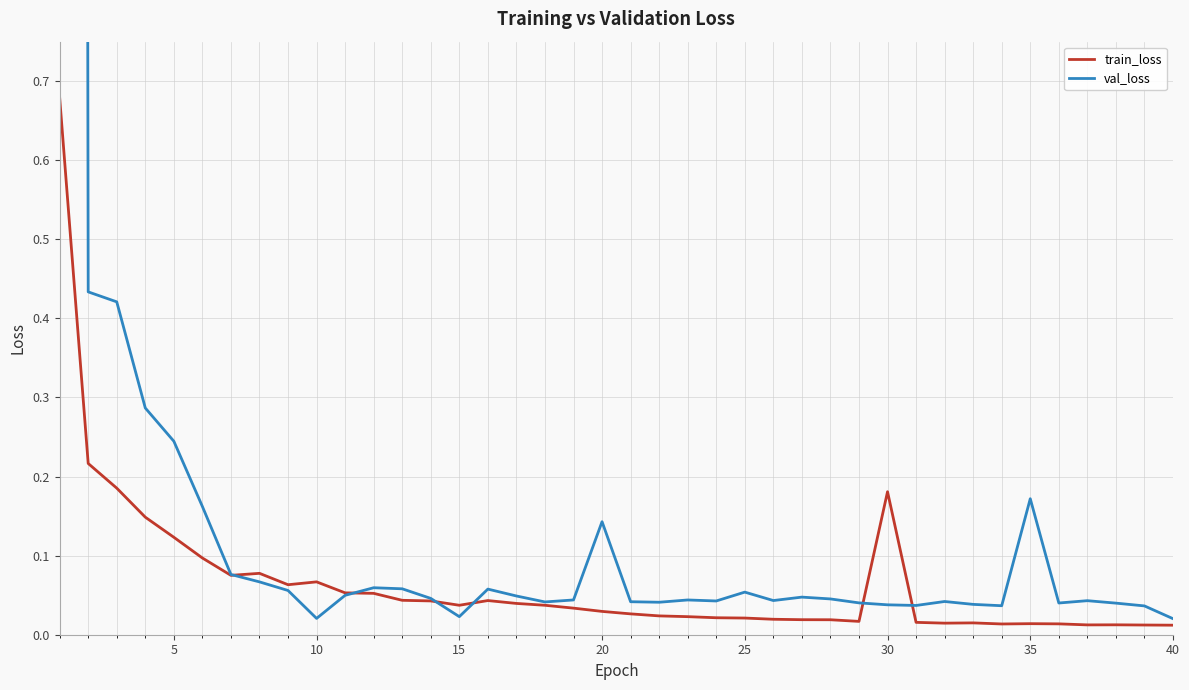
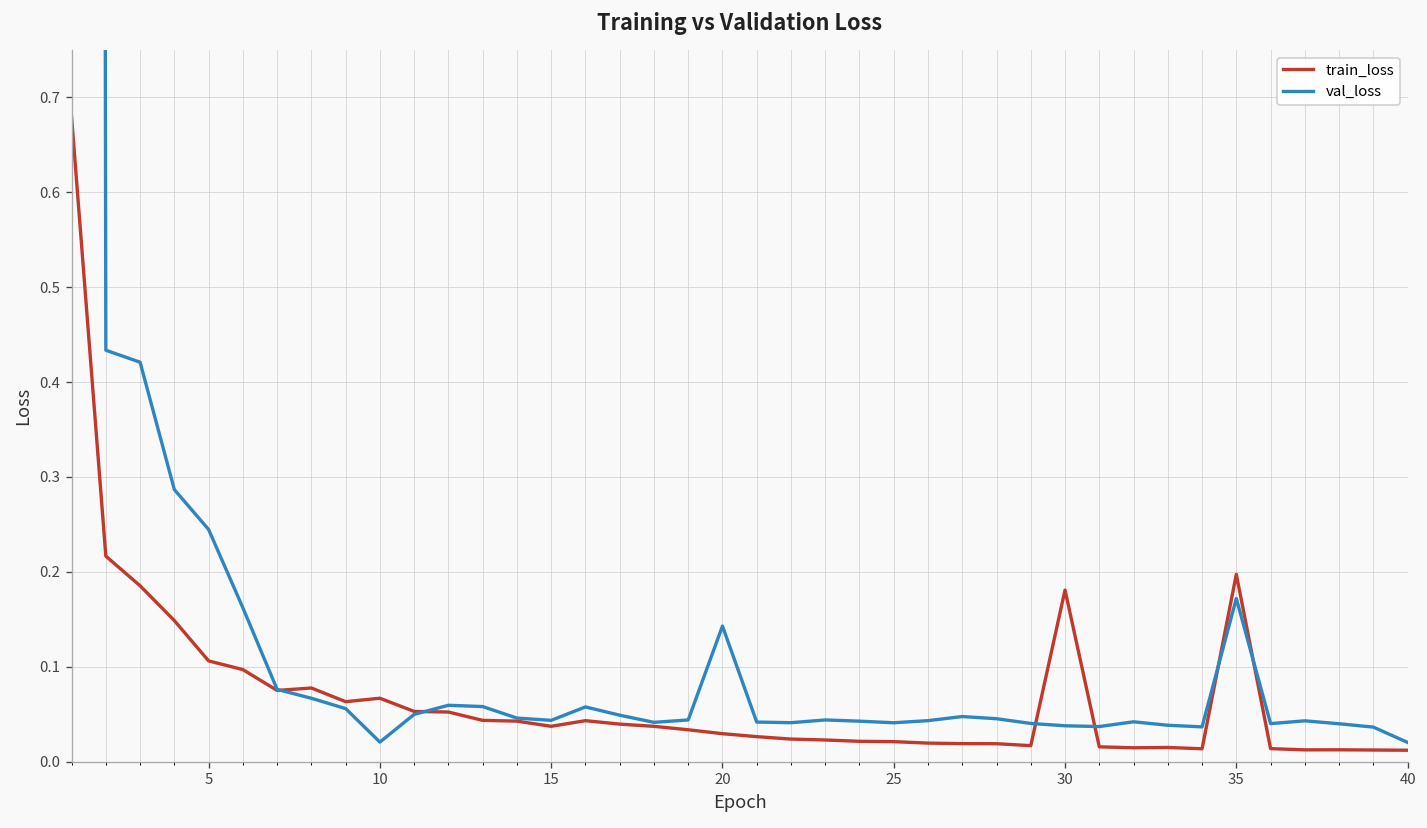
train_loss, 5: 0.12 -> 0.11
val_loss, 15: 0.02 -> 0.04
val_loss, 25: 0.05 -> 0.04
train_loss, 35: 0.01 -> 0.20
